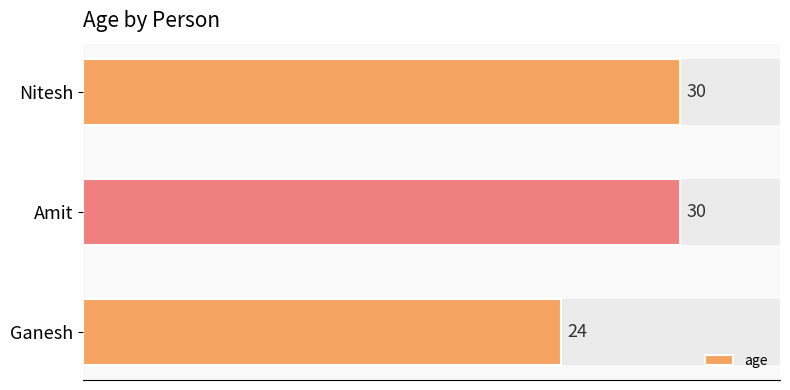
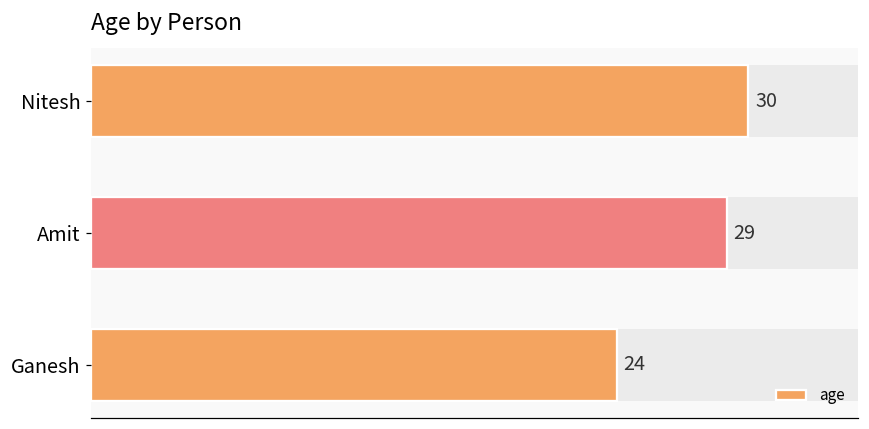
age, Amit: 30 -> 29
